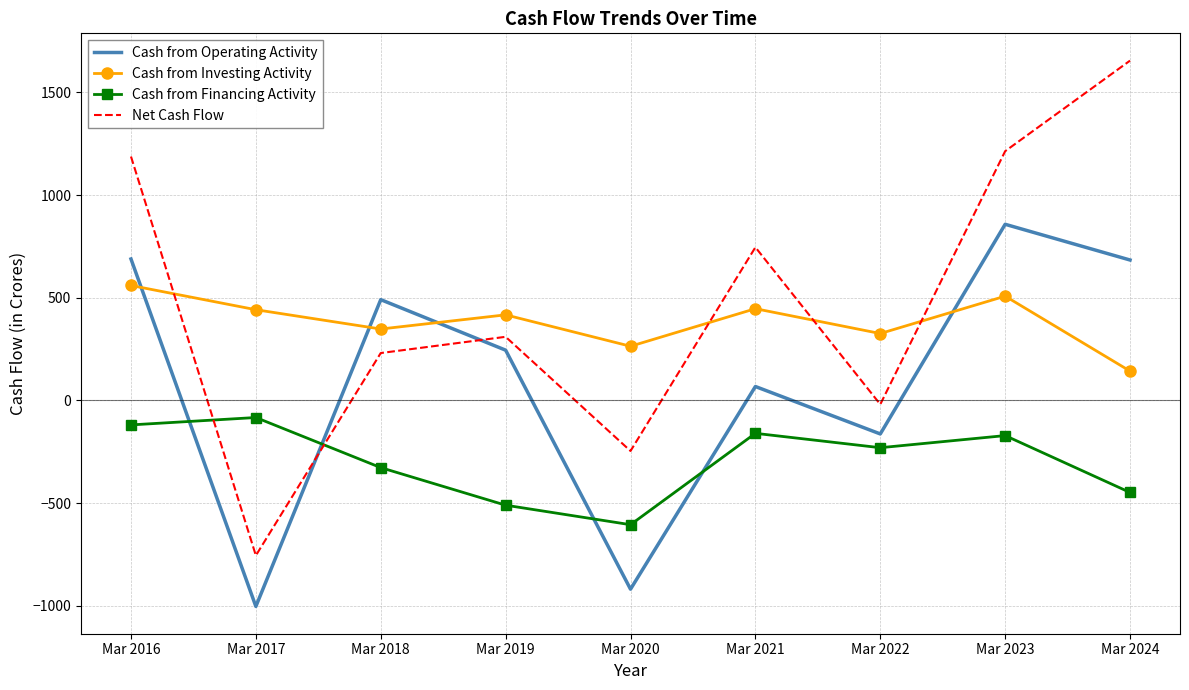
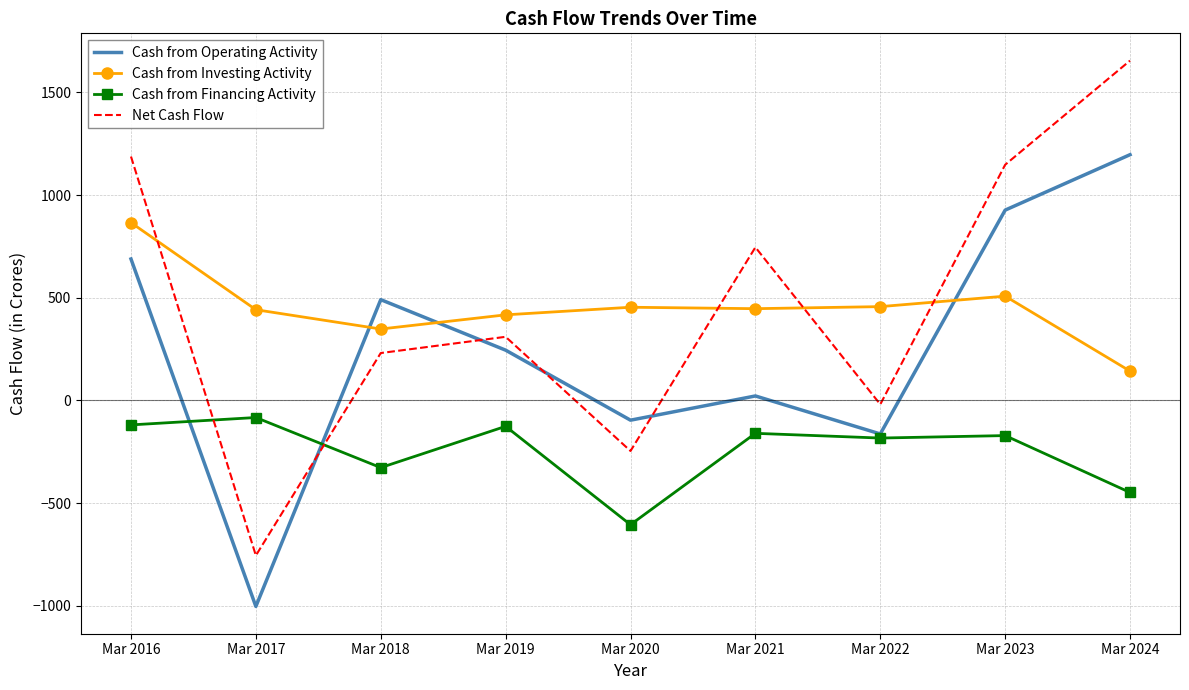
Cash from Investing Activity, Mar 2016: 560 -> 870
Cash from Financing Activity, Mar 2019: -510 -> -130
Cash from Operating Activity, Mar 2020: -920 -> -100
Cash from Investing Activity, Mar 2020: 260 -> 450
Cash from Operating Activity, Mar 2021: 70 -> 20
Cash from Investing Activity, Mar 2022: 330 -> 460
Cash from Financing Activity, Mar 2022: -230 -> -180
Cash from Operating Activity, Mar 2023: 860 -> 930
Net Cash Flow, Mar 2023: 1210 -> 1150
Cash from Operating Activity, Mar 2024: 680 -> 1200
